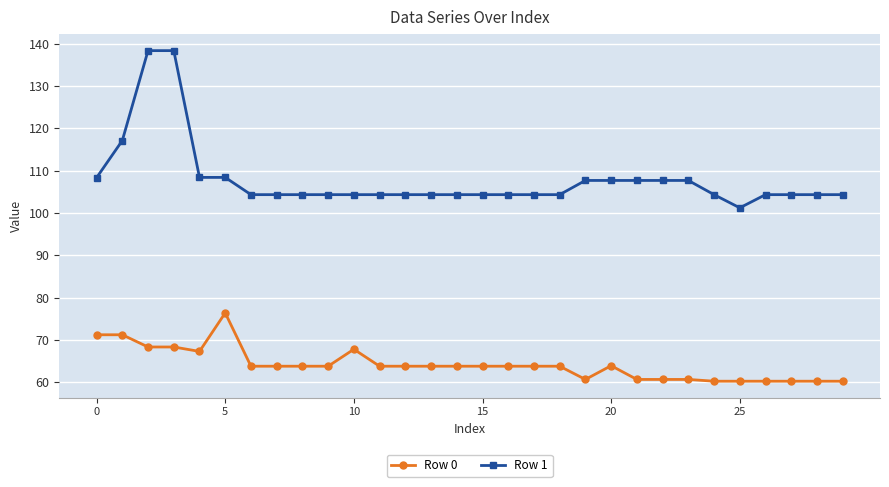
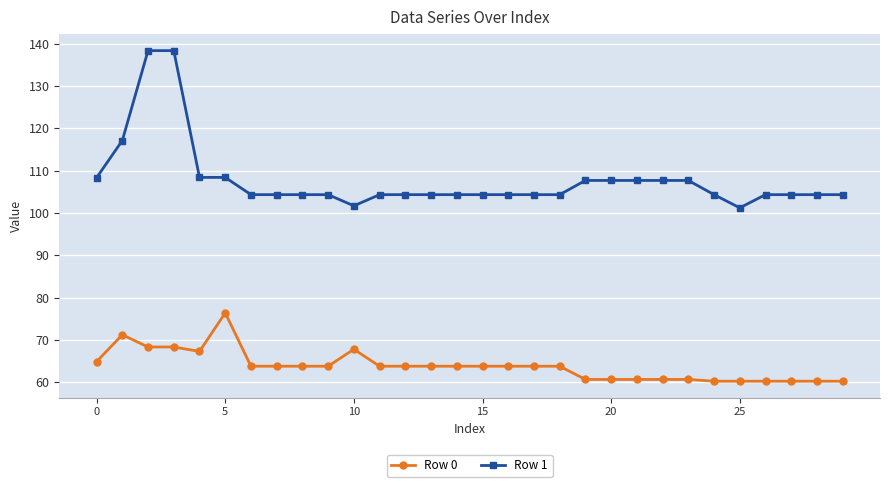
Row 0, 0: 71 -> 65
Row 1, 10: 104 -> 102
Row 0, 20: 64 -> 61
